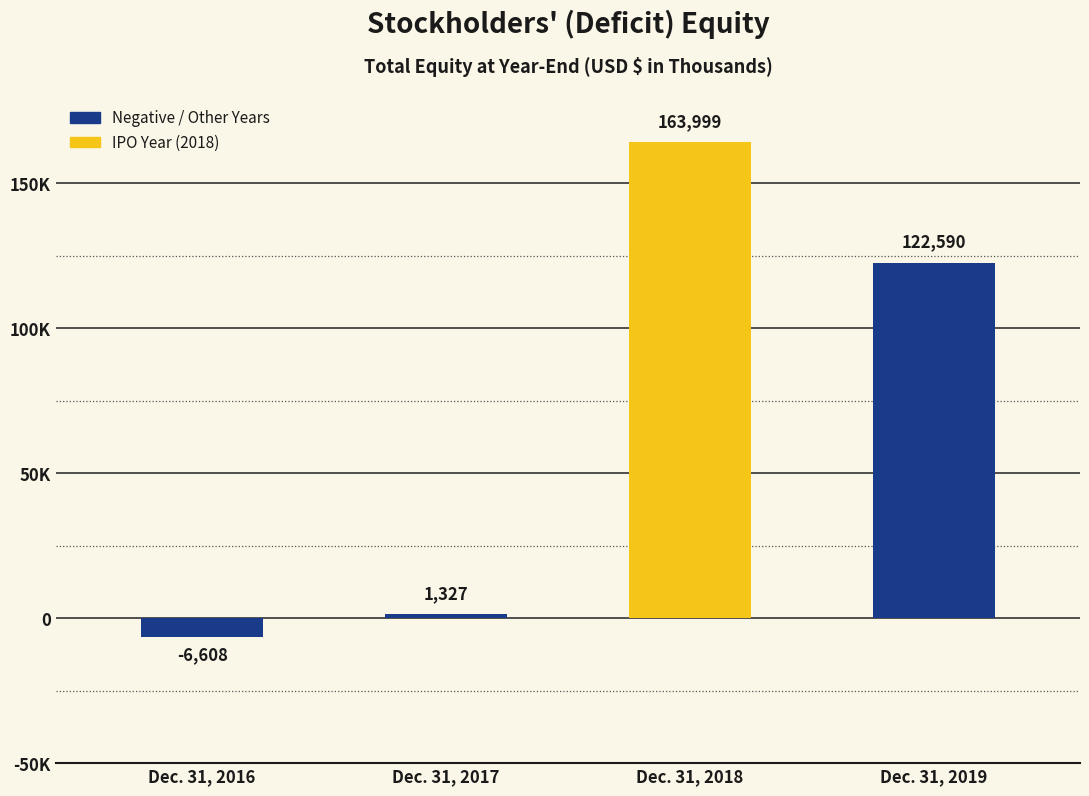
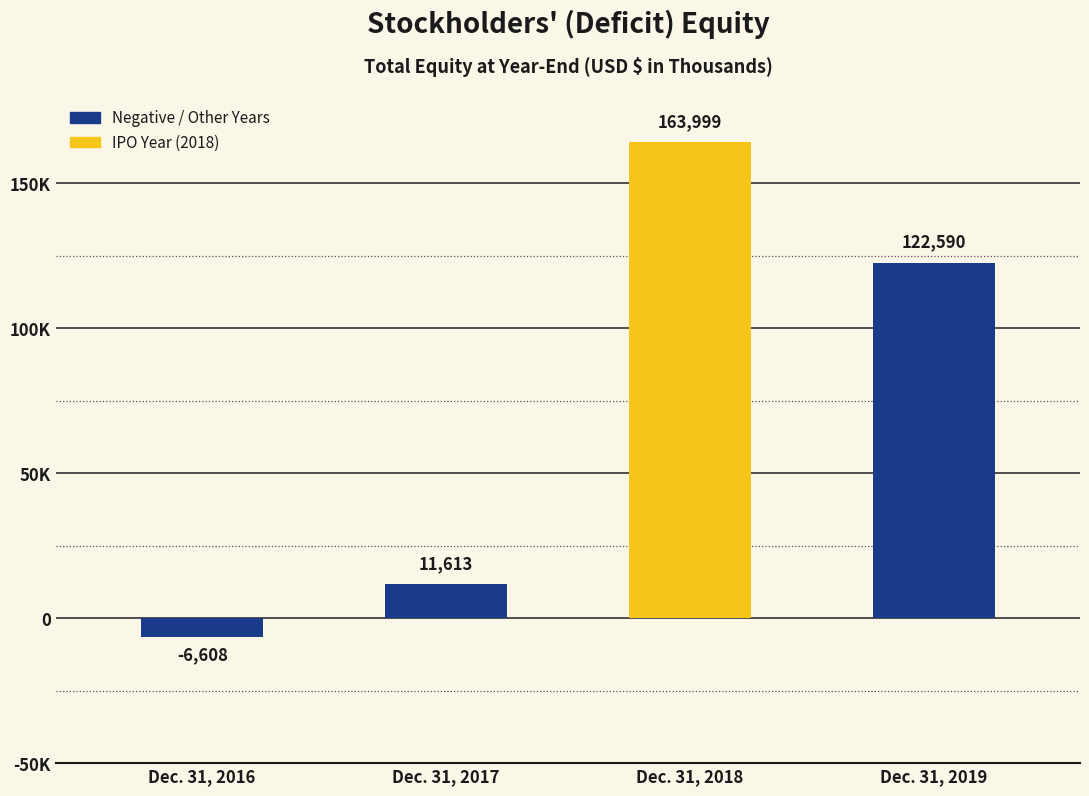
Dec. 31, 2017: 1,327 -> 11,613
